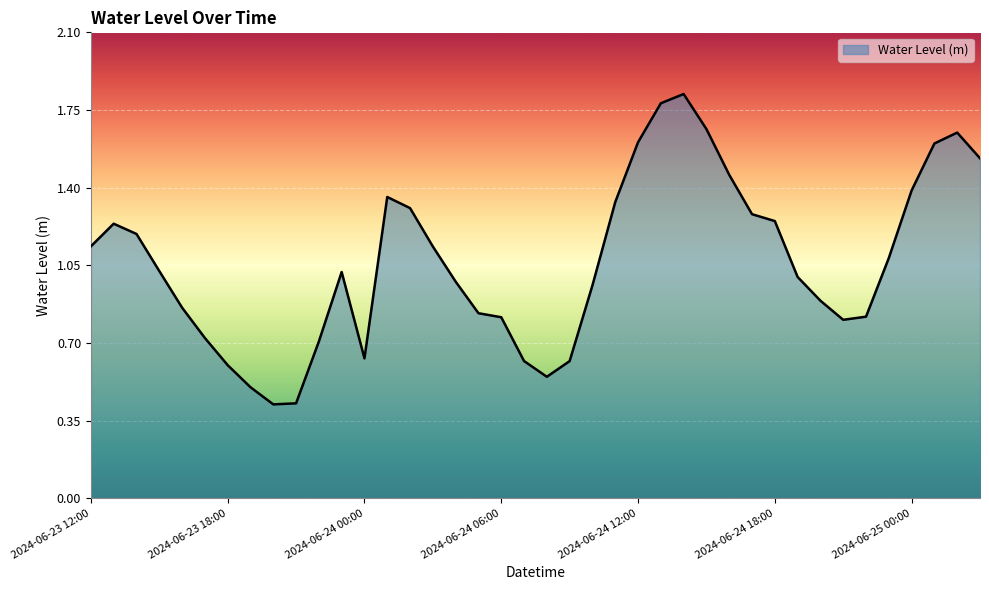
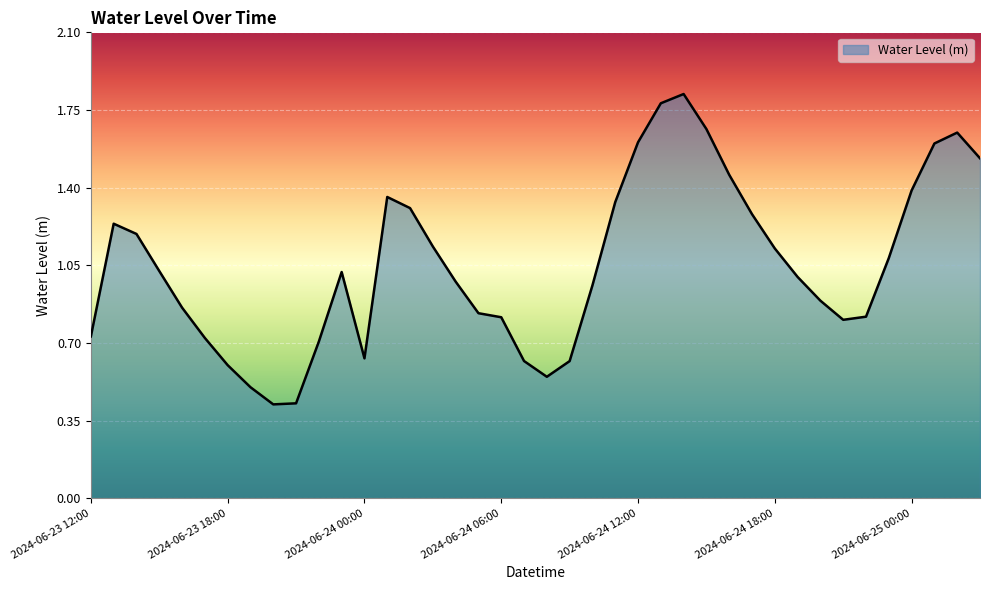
2024-06-23 12:00: 1.14 -> 0.73
2024-06-24 18:00: 1.25 -> 1.13
